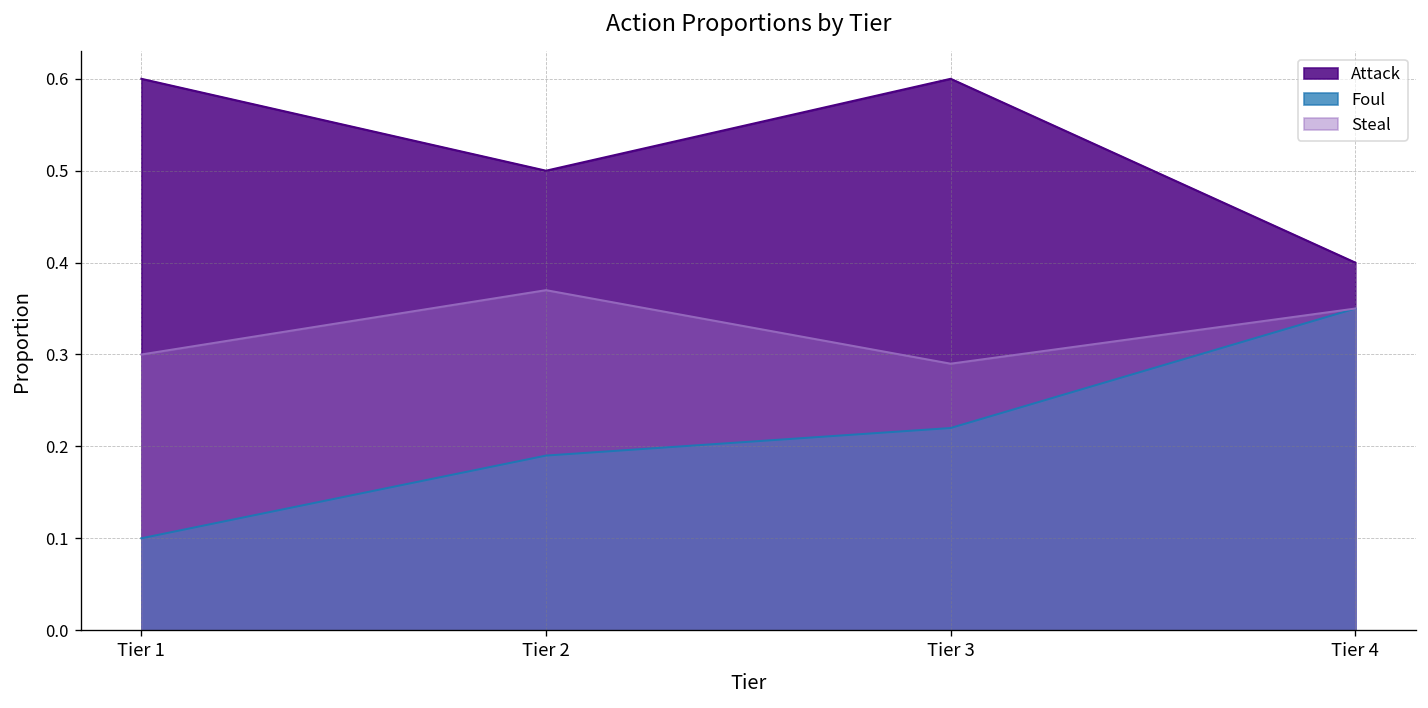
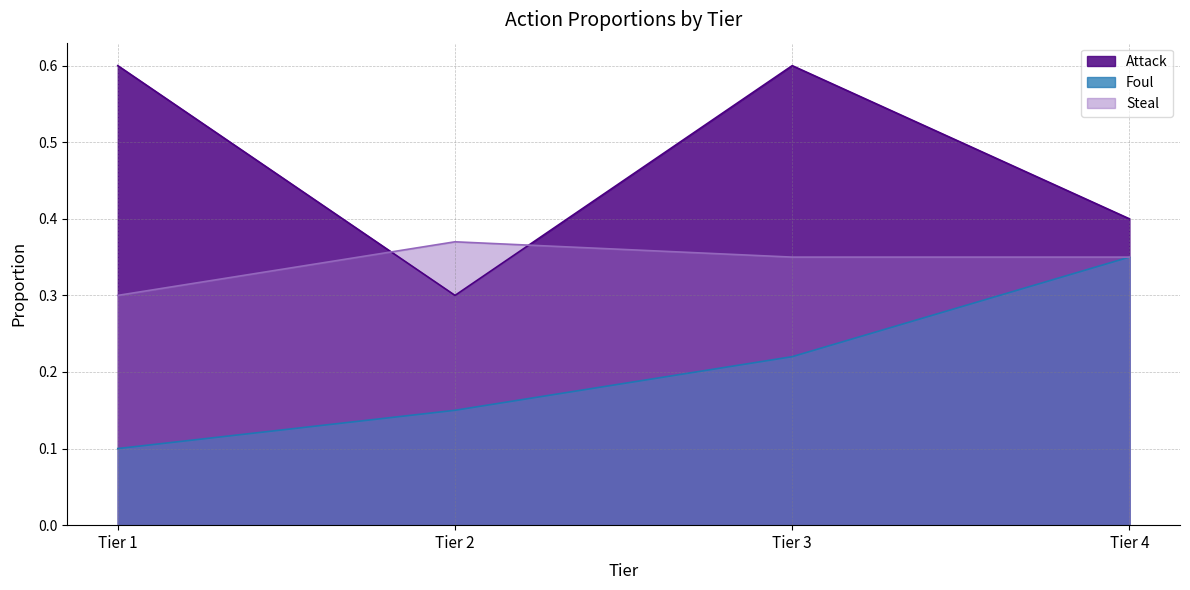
Attack, Tier 2: 0.5 -> 0.3
Foul, Tier 2: 0.19 -> 0.15
Steal, Tier 3: 0.29 -> 0.35
